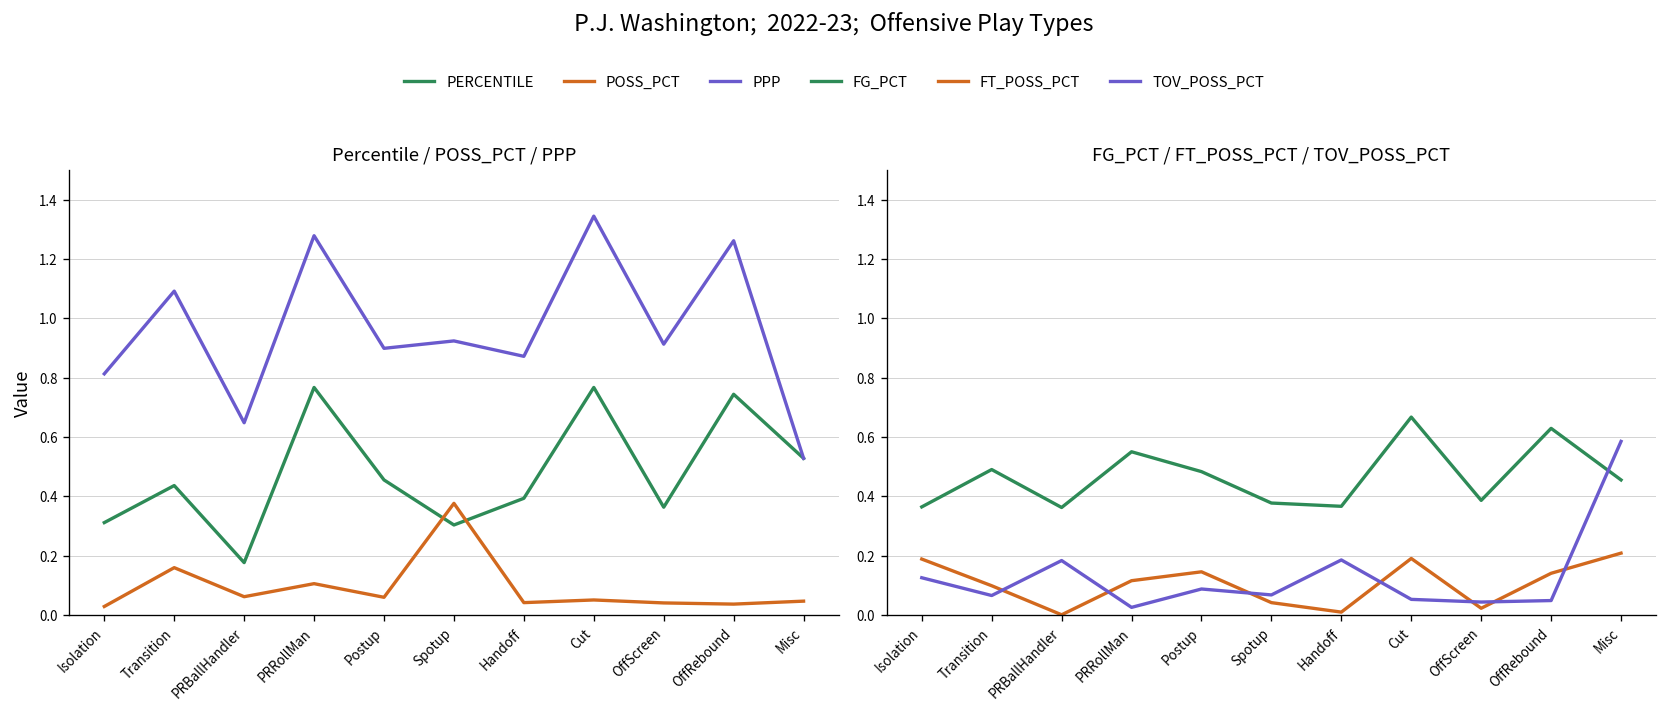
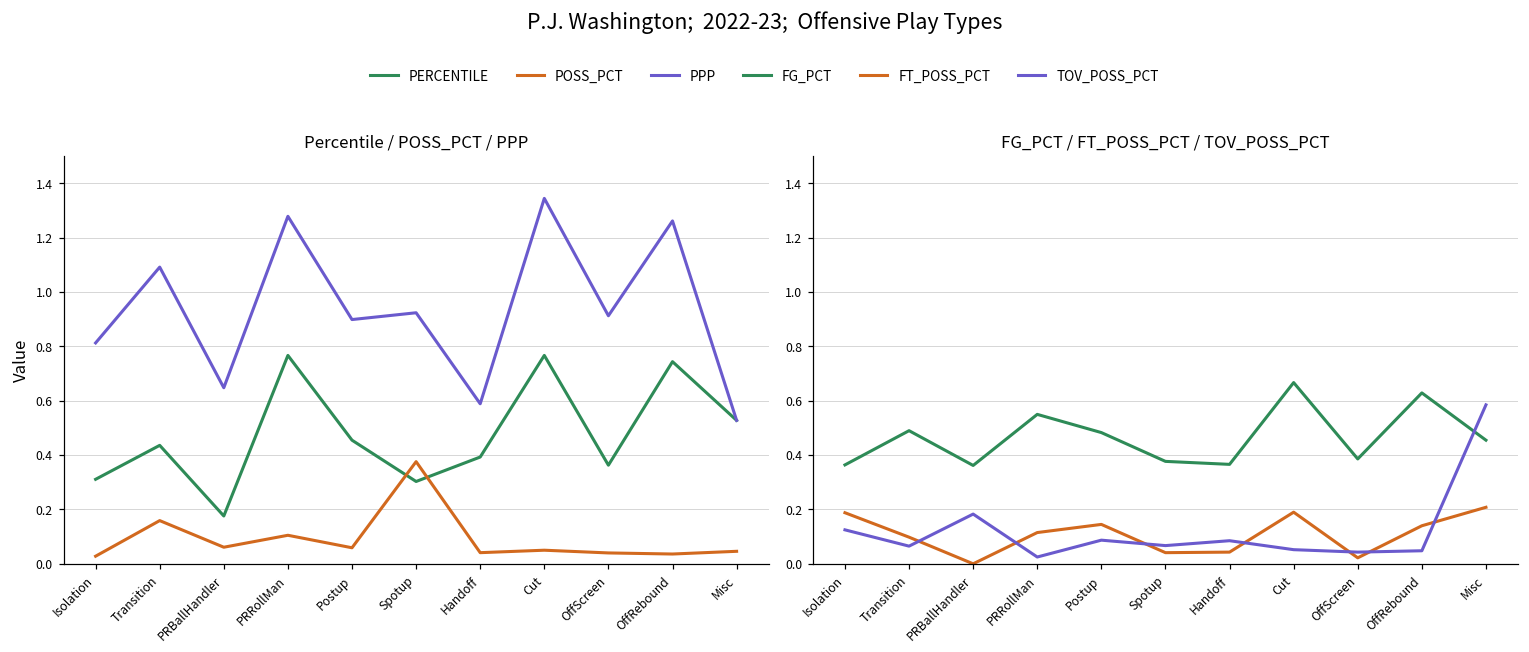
Percentile / POSS_PCT / PPP, PPP, Handoff: 0.87 -> 0.59
FG_PCT / FT_POSS_PCT / TOV_POSS_PCT, FT_POSS_PCT, Handoff: 0.01 -> 0.04
FG_PCT / FT_POSS_PCT / TOV_POSS_PCT, TOV_POSS_PCT, Handoff: 0.19 -> 0.09
